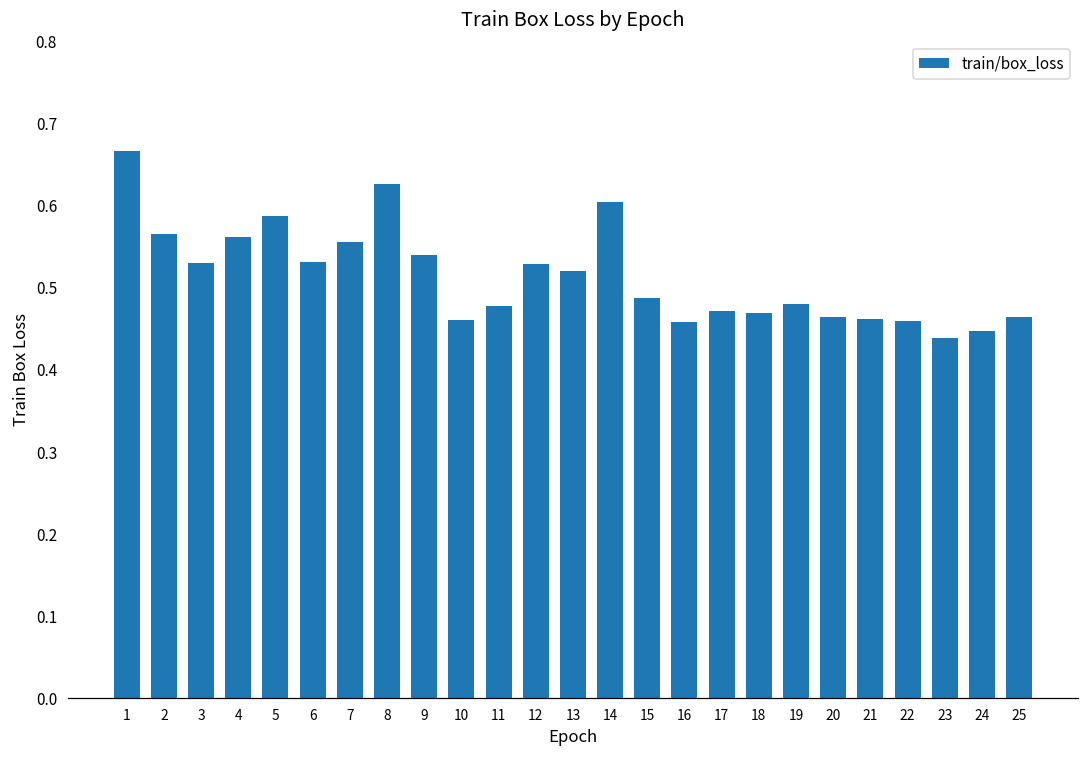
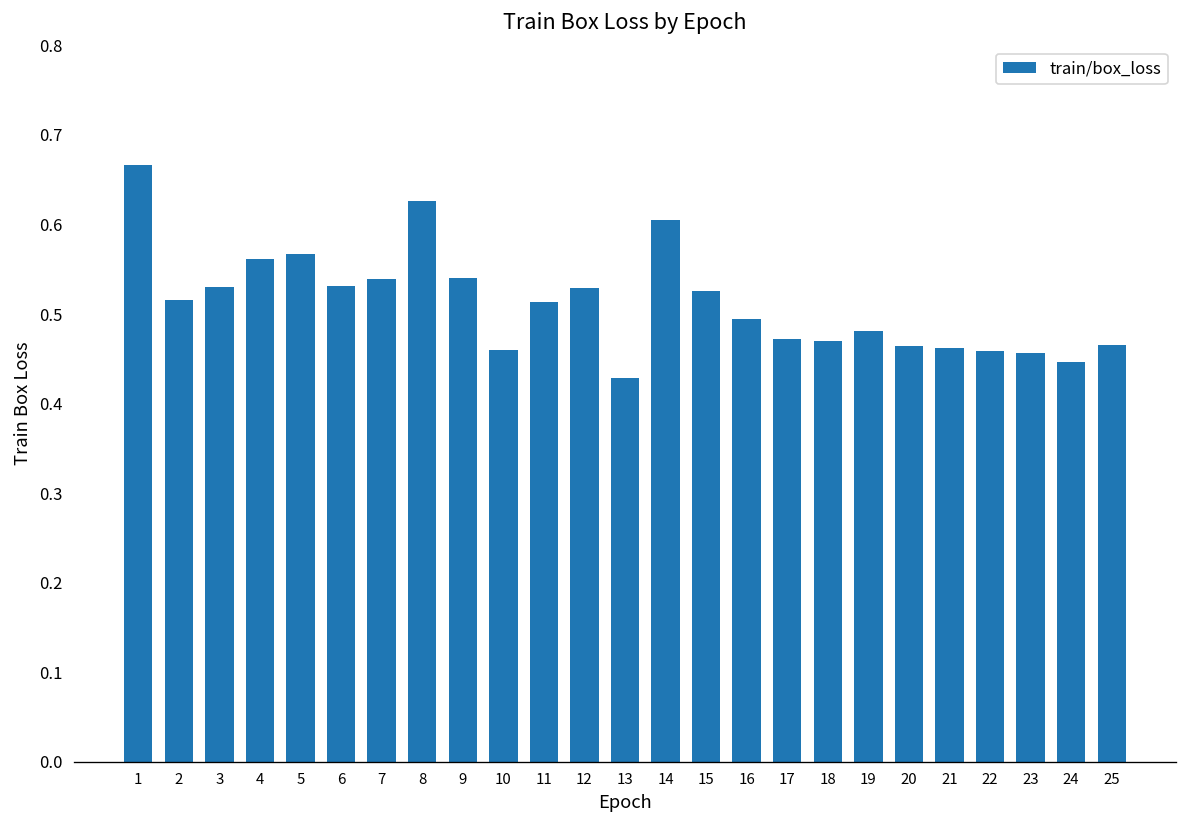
2: 0.57 -> 0.52
5: 0.59 -> 0.57
7: 0.56 -> 0.54
11: 0.48 -> 0.51
13: 0.52 -> 0.43
15: 0.49 -> 0.53
16: 0.46 -> 0.49
23: 0.44 -> 0.46
